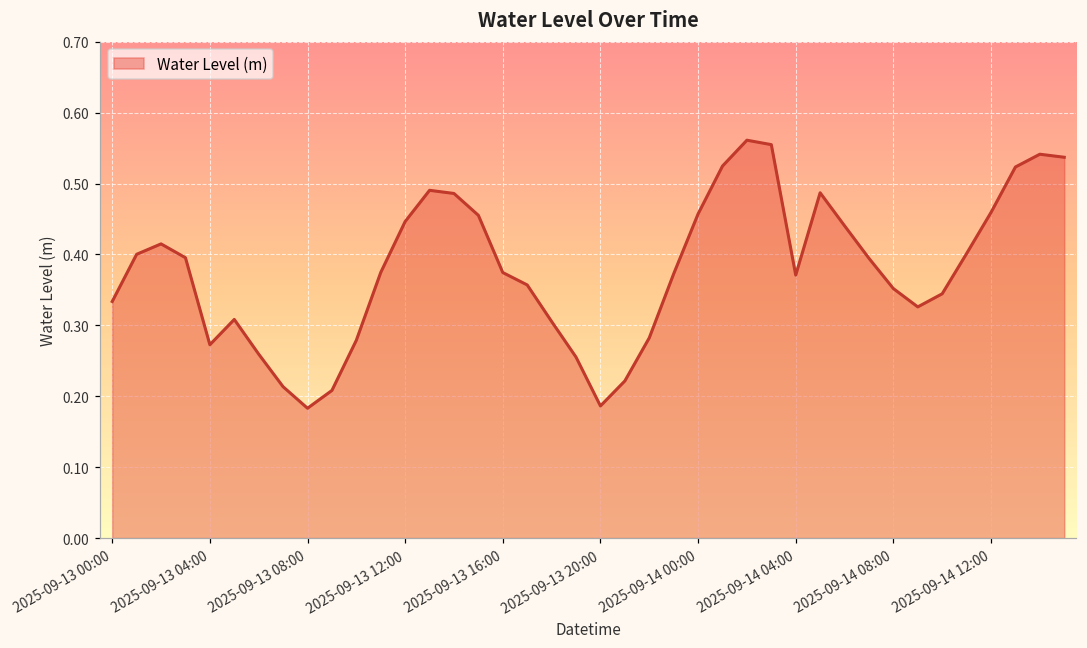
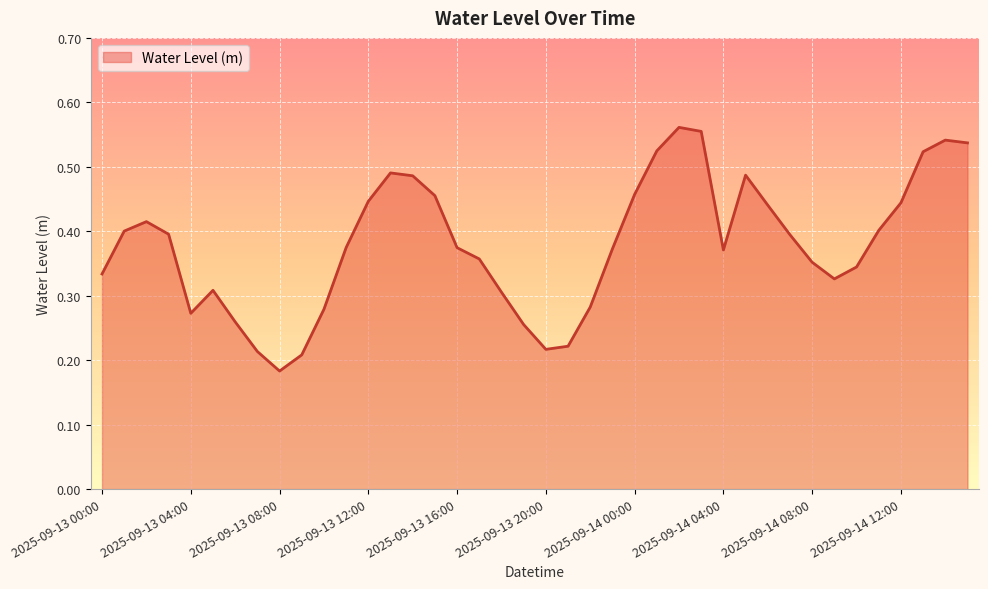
2025-09-13 20:00: 0.19 -> 0.22
2025-09-14 12:00: 0.46 -> 0.44
